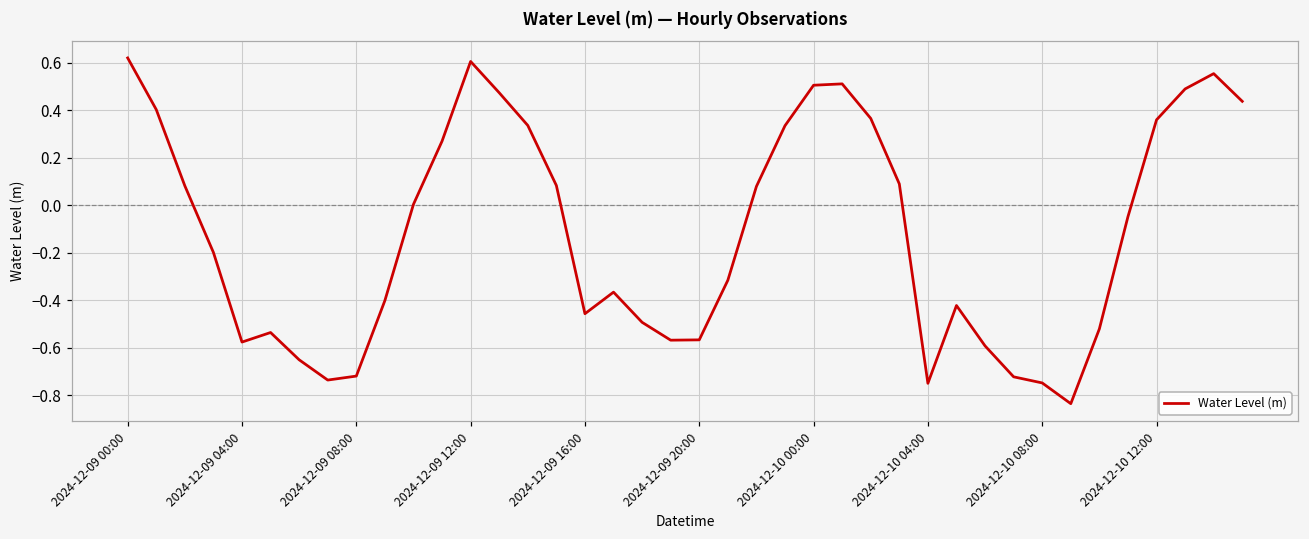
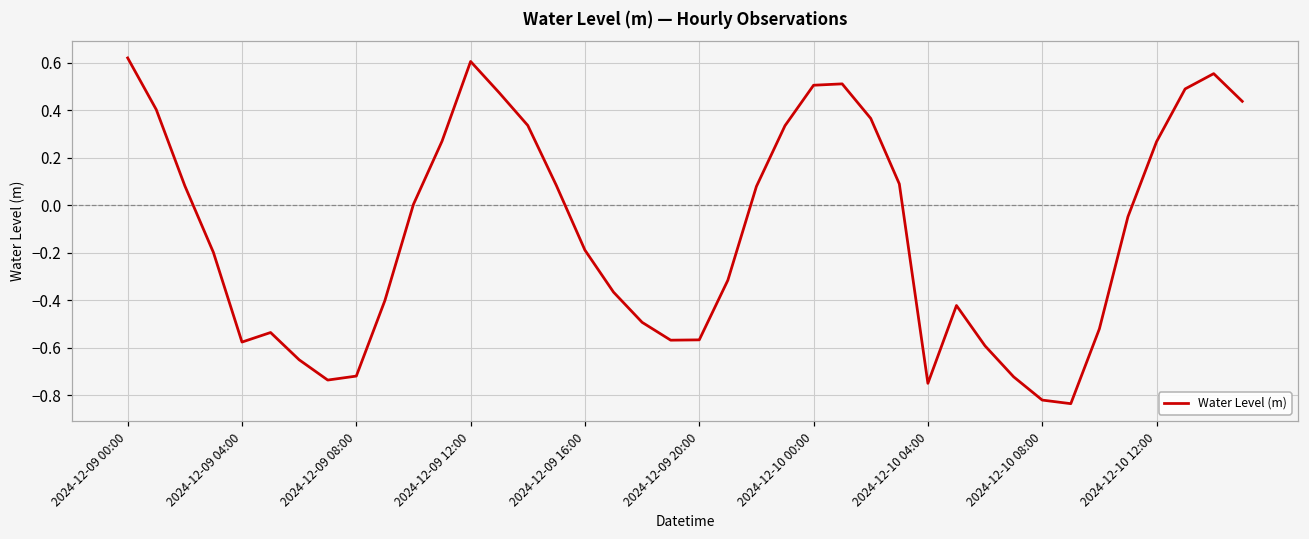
2024-12-09 16:00: -0.46 -> -0.19
2024-12-10 08:00: -0.75 -> -0.82
2024-12-10 12:00: 0.36 -> 0.27
